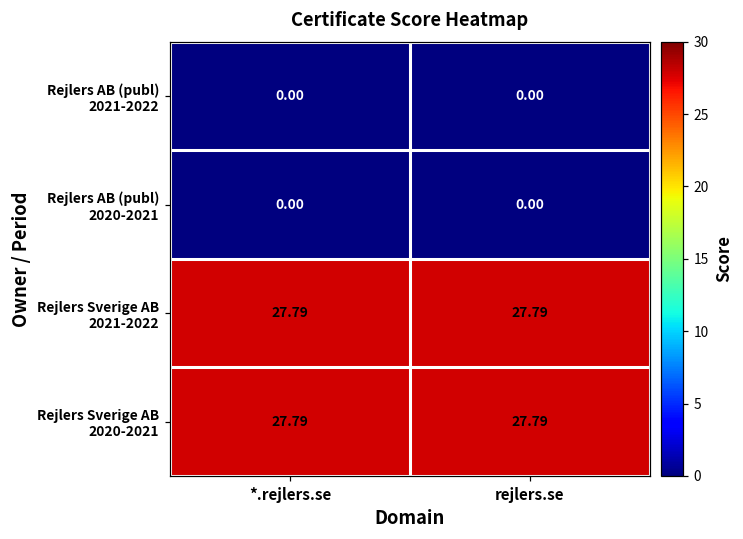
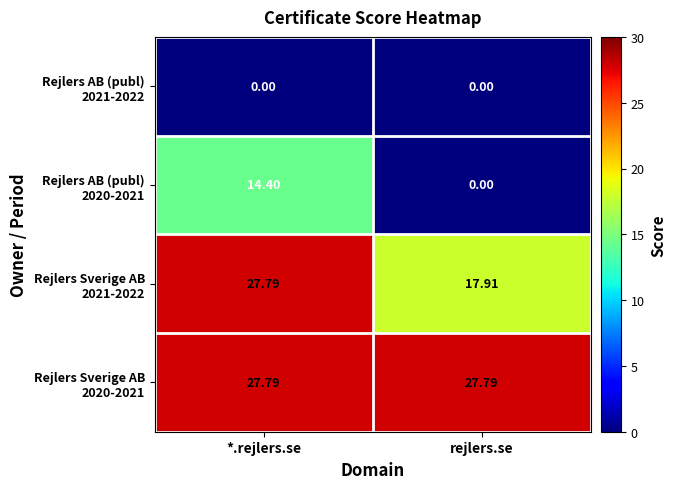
Rejlers AB (publ) 2020-2021, *.rejlers.se: 0.00 -> 14.40
Rejlers Sverige AB 2021-2022, rejlers.se: 27.79 -> 17.91
